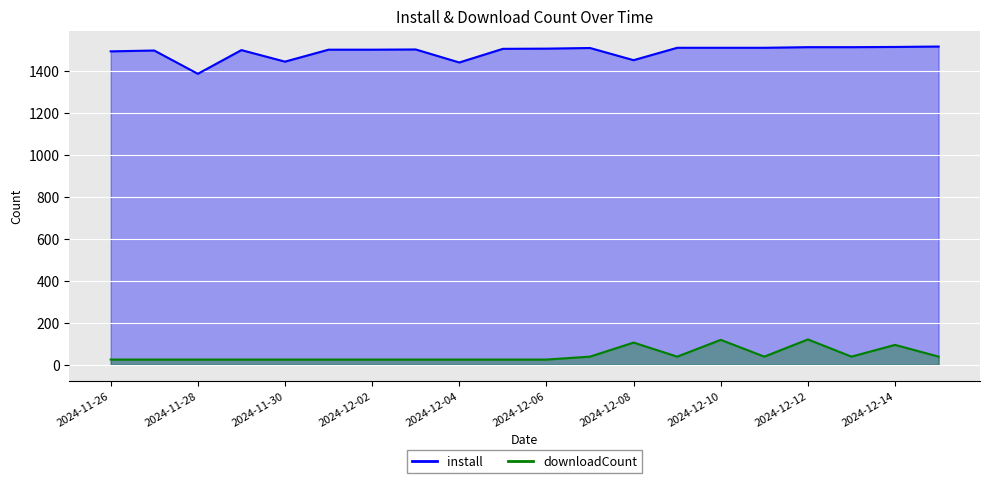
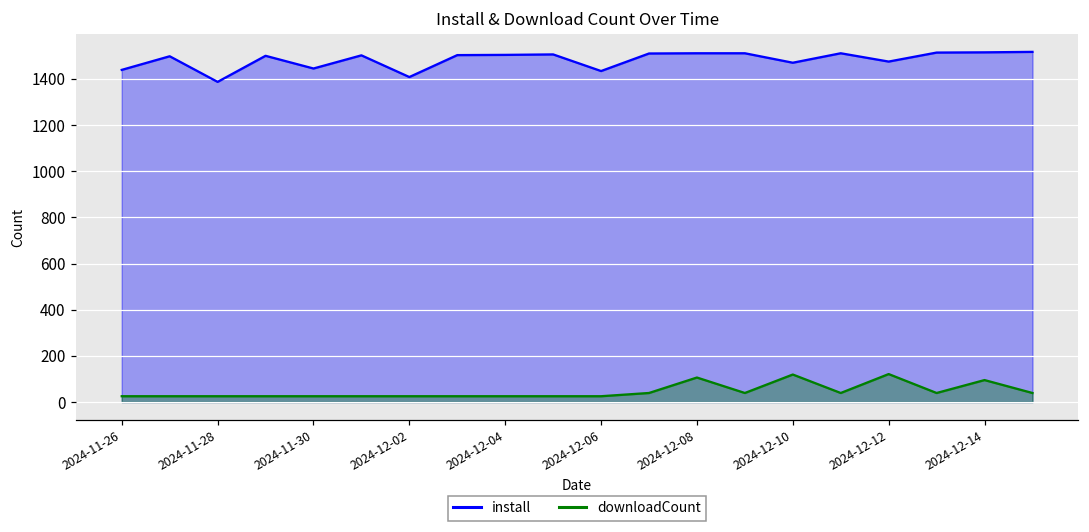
install, 2024-11-26: 1490 -> 1440
install, 2024-12-02: 1500 -> 1410
install, 2024-12-04: 1440 -> 1500
install, 2024-12-06: 1510 -> 1430
install, 2024-12-08: 1450 -> 1510
install, 2024-12-10: 1510 -> 1470
install, 2024-12-12: 1510 -> 1480
